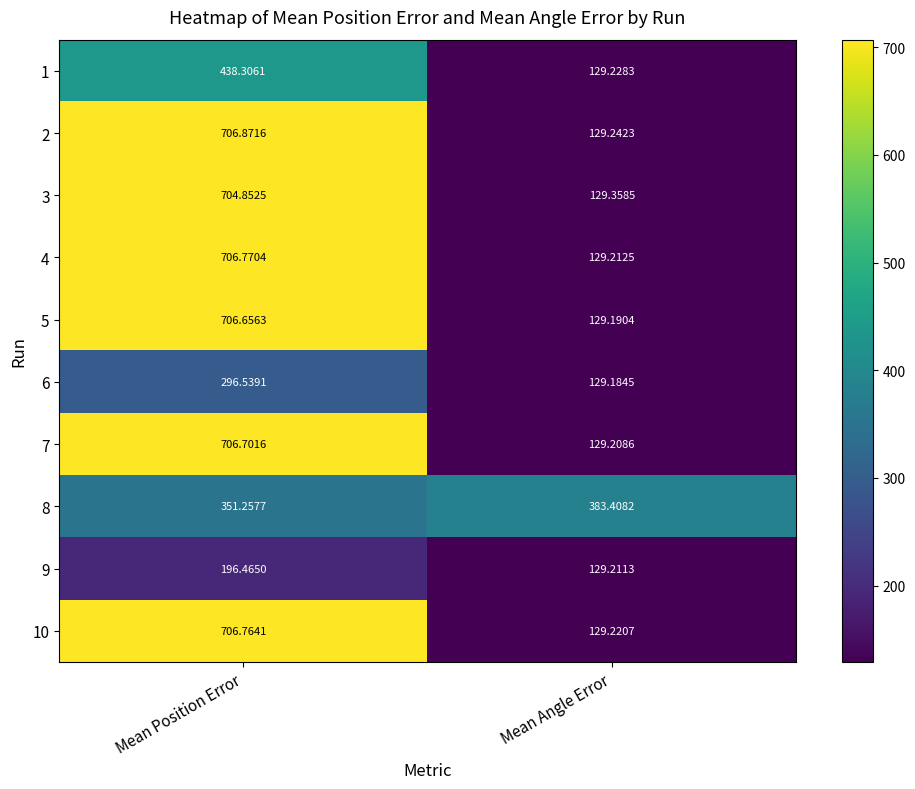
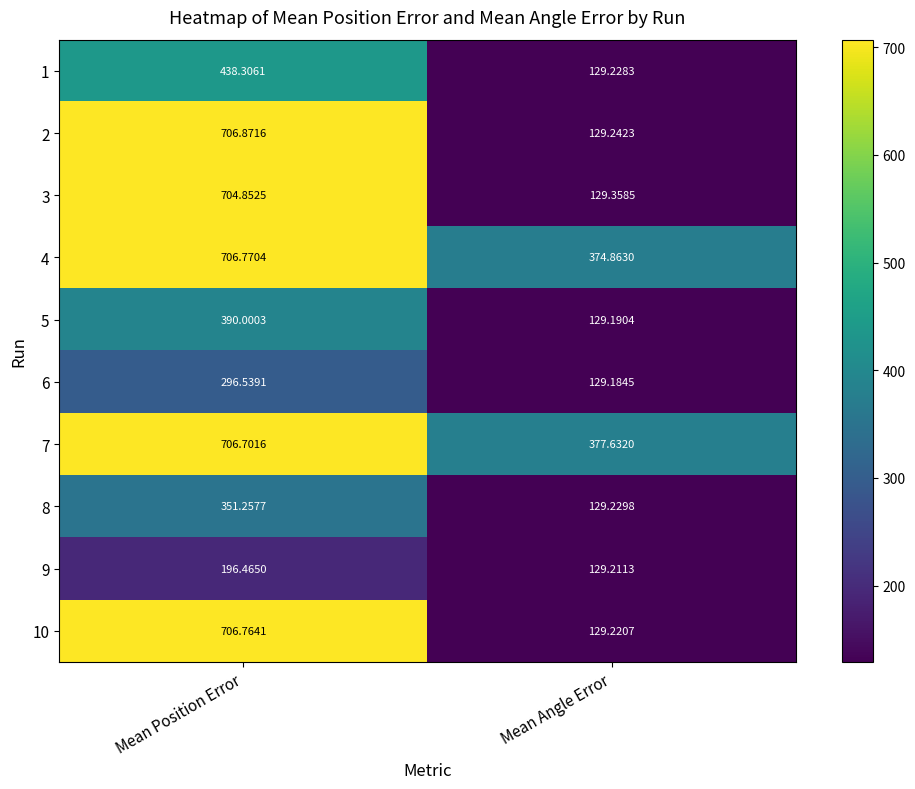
4, Mean Angle Error: 129.2125 -> 374.8630
5, Mean Position Error: 706.6563 -> 390.0003
7, Mean Angle Error: 129.2086 -> 377.6320
8, Mean Angle Error: 383.4082 -> 129.2298
